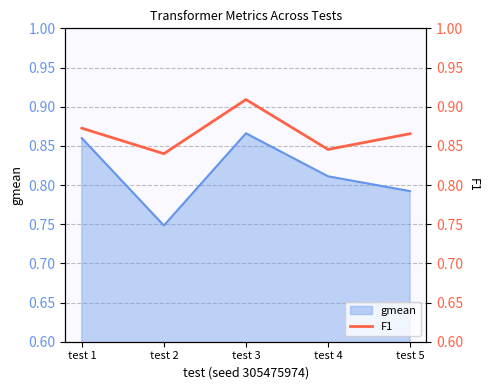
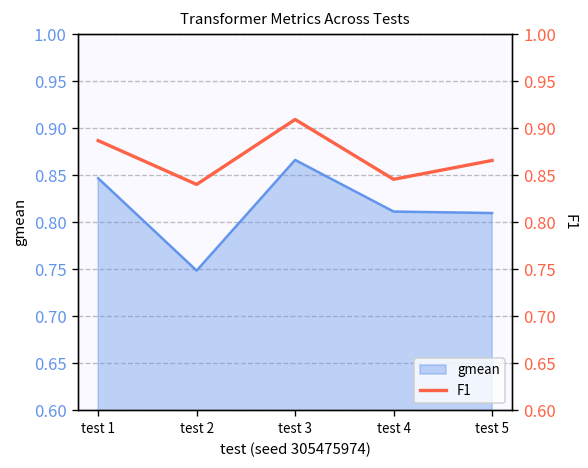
gmean, test 1: 0.86 -> 0.85
gmean, test 5: 0.79 -> 0.81
F1, test 1: 0.87 -> 0.89
